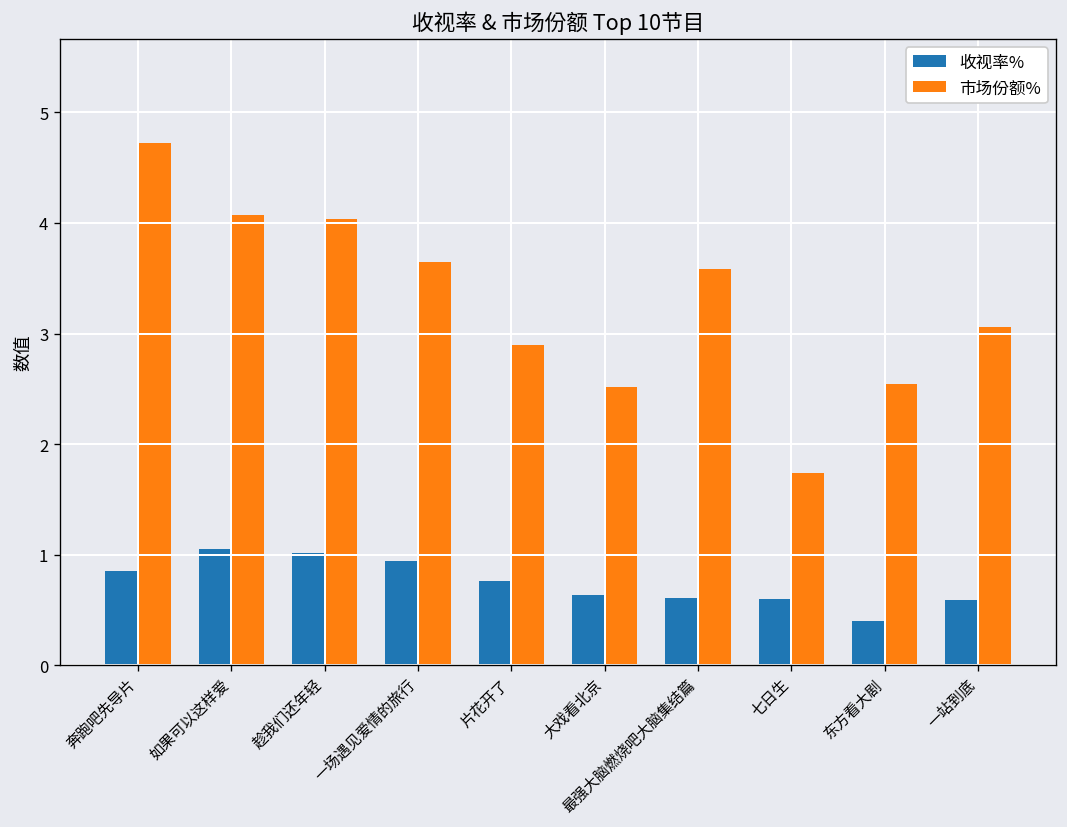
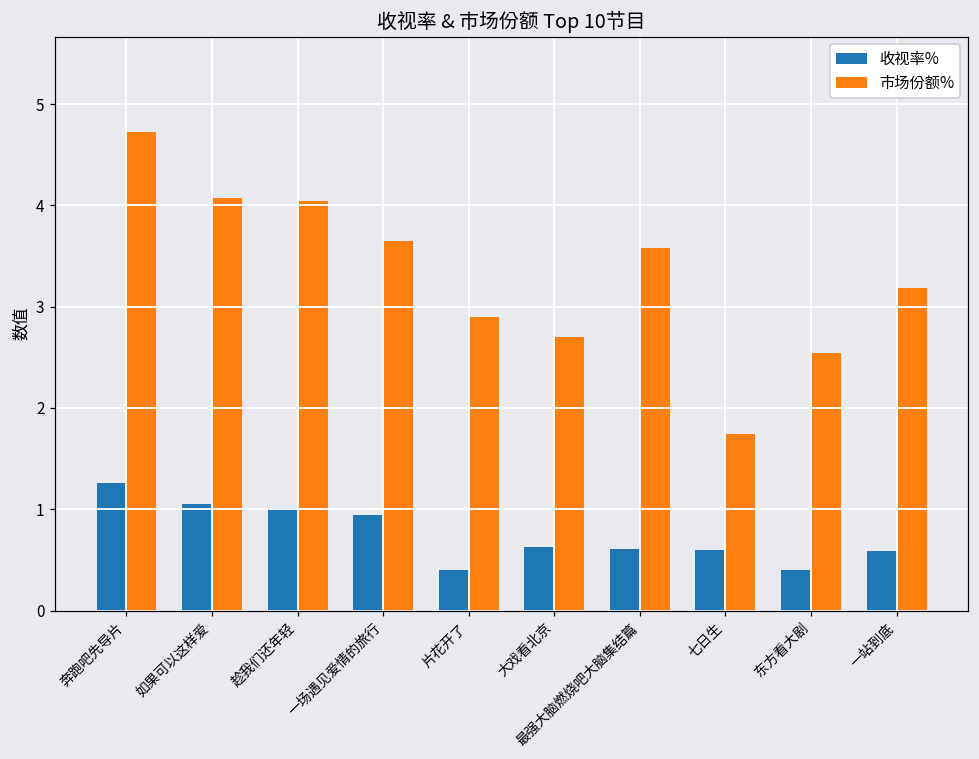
收视率%, 奔跑吧先导片: 0.9 -> 1.3
收视率%, 片花开了: 0.8 -> 0.4
市场份额%, 大戏看北京: 2.5 -> 2.7
市场份额%, 一站到底: 3.1 -> 3.2
